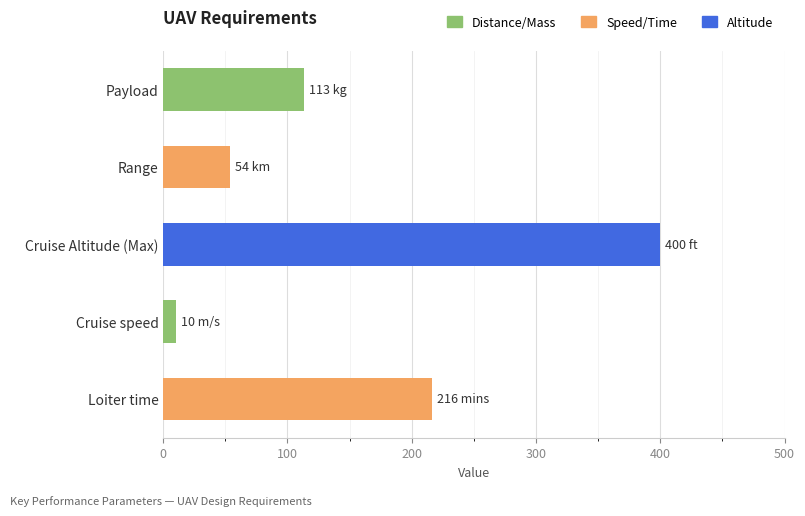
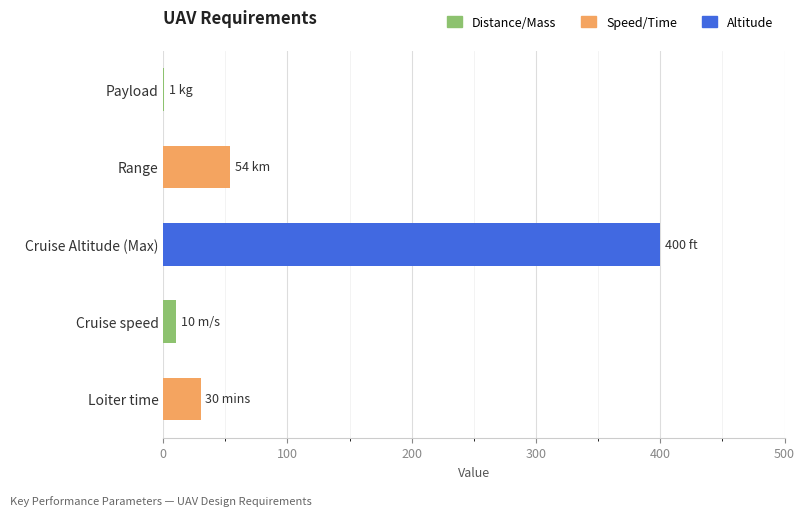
Payload: 113 -> 1
Loiter time: 216 -> 30
